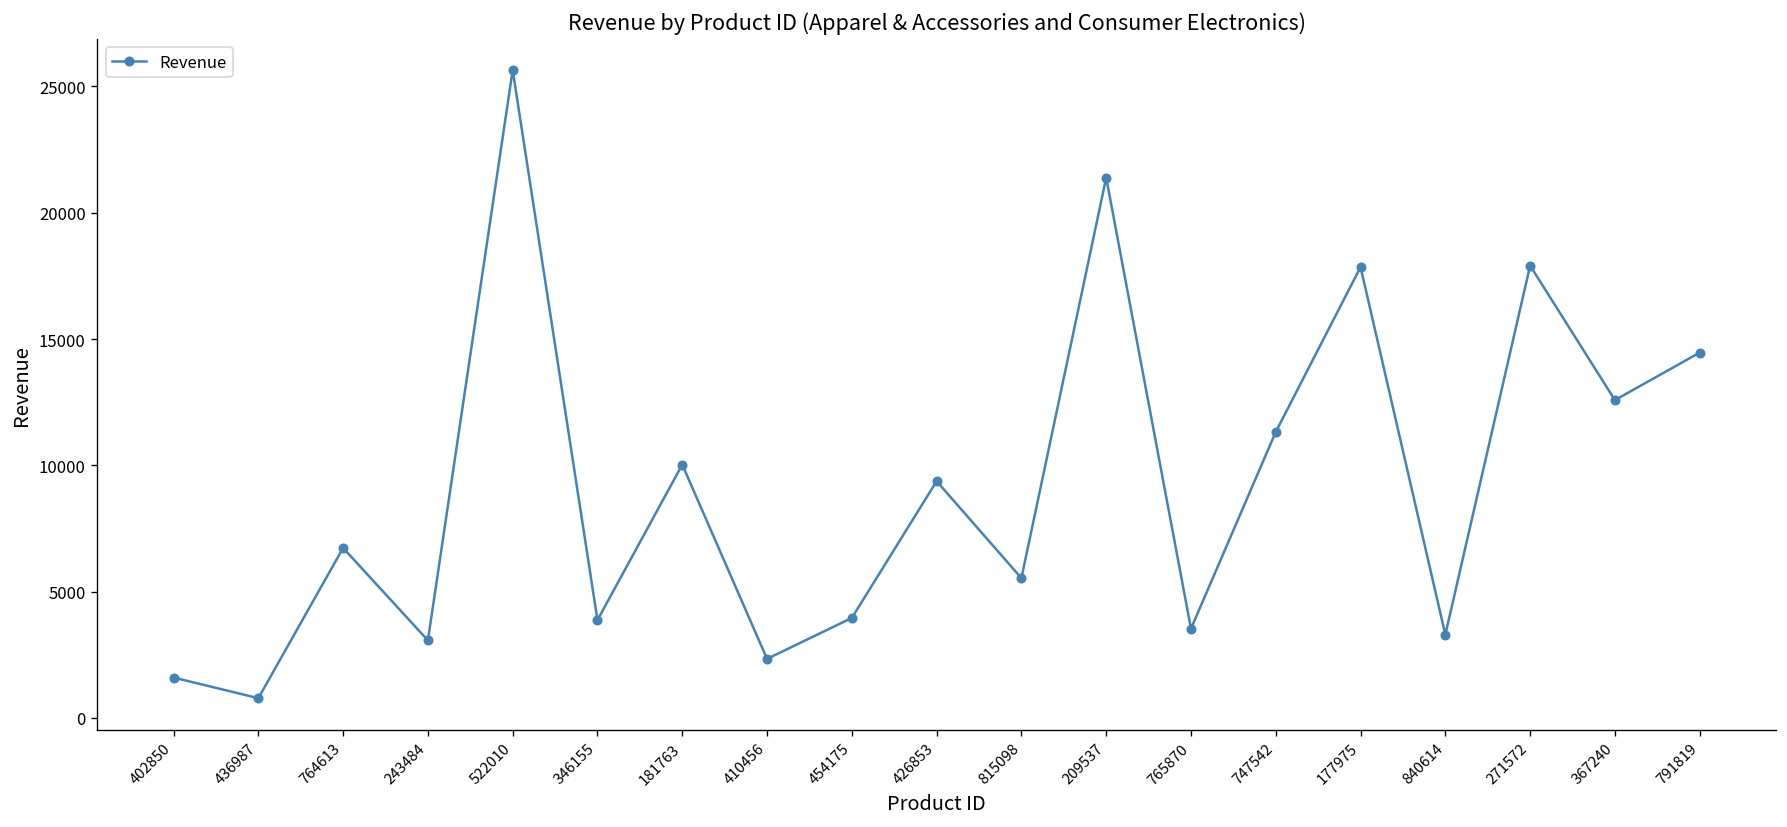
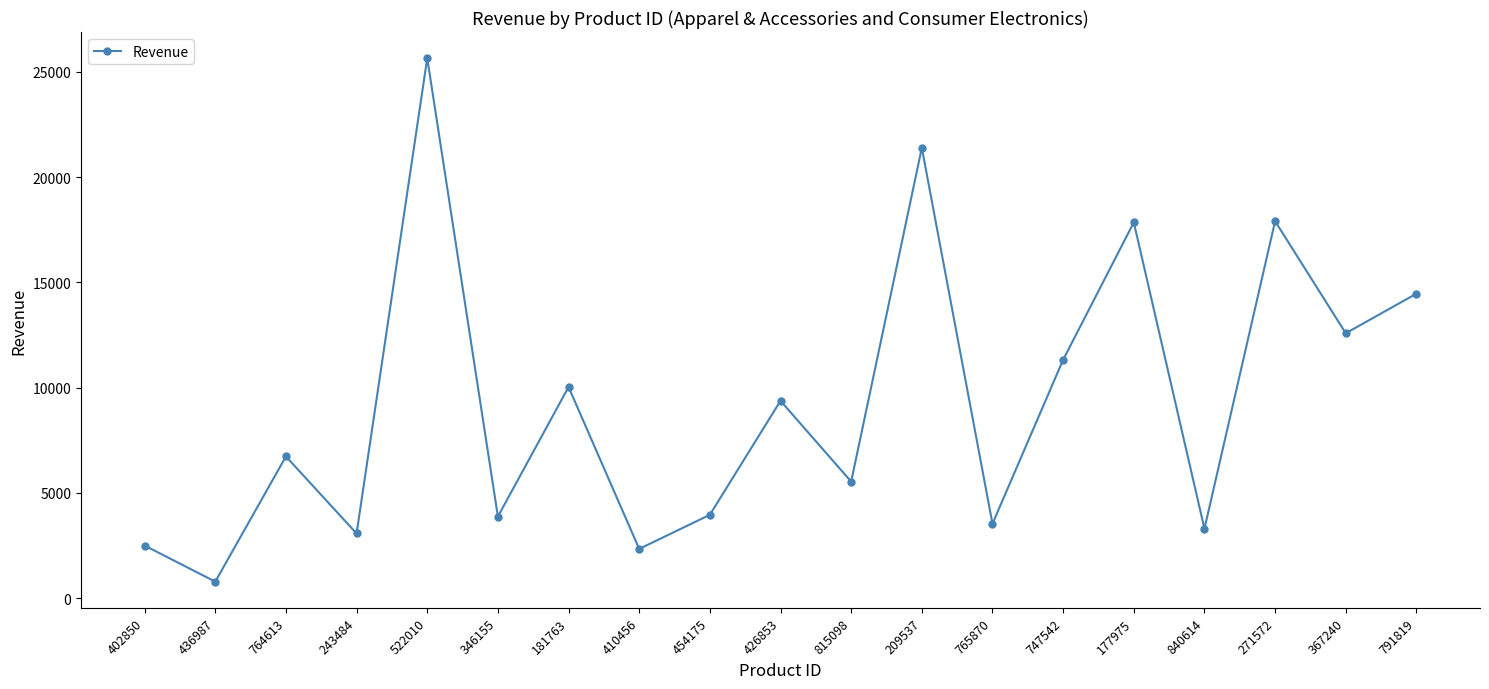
402850: 1600 -> 2500
